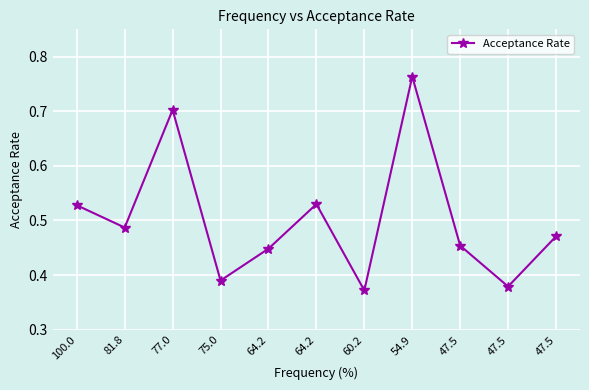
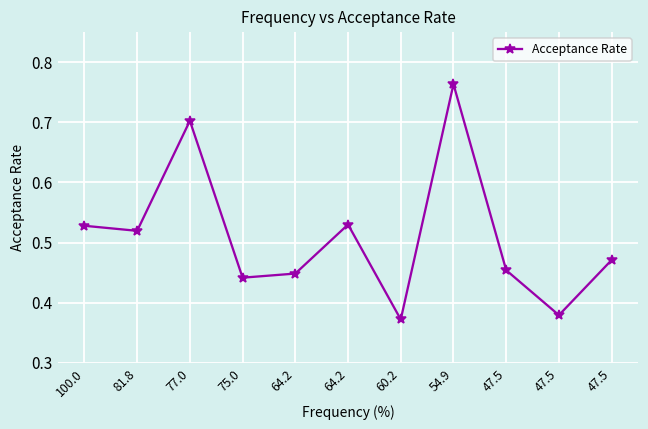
81.8: 0.49 -> 0.52
75.0: 0.39 -> 0.44
